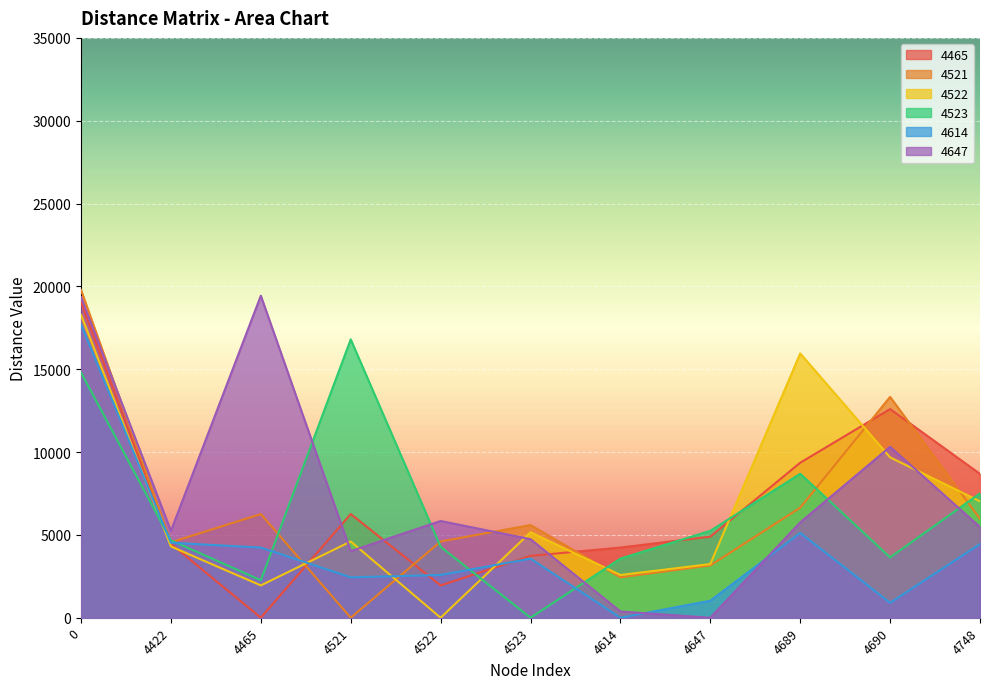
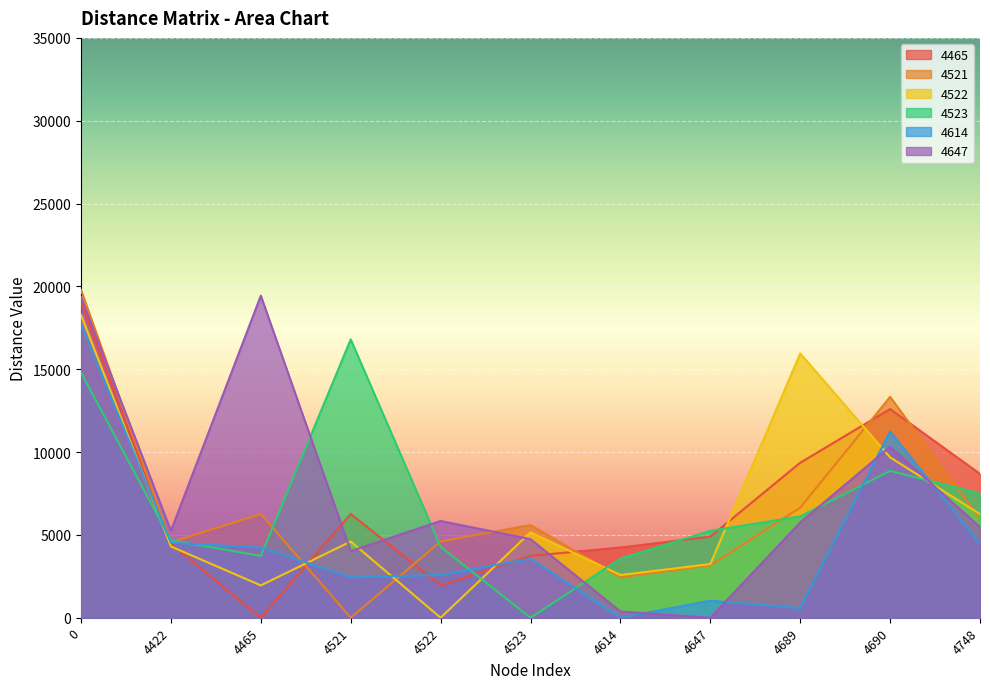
4523, 4465: 2300 -> 3700
4523, 4689: 8700 -> 6100
4614, 4689: 5100 -> 600
4523, 4690: 3600 -> 8900
4614, 4690: 900 -> 11200
4522, 4748: 7000 -> 6300
